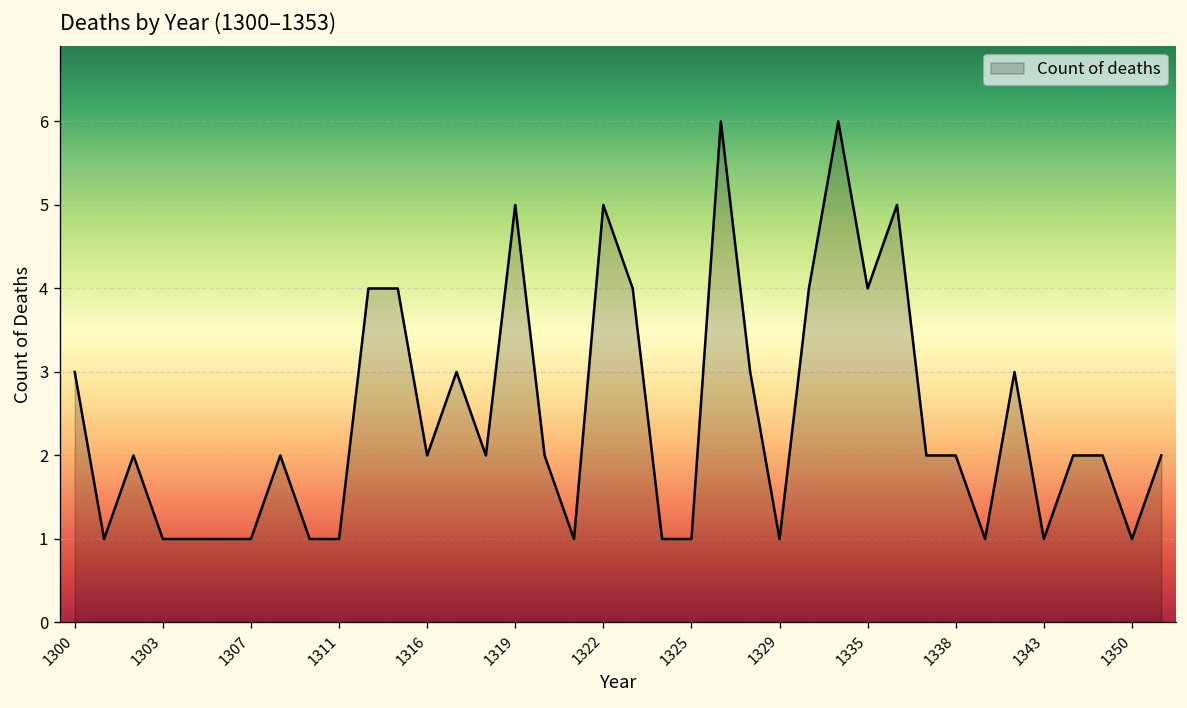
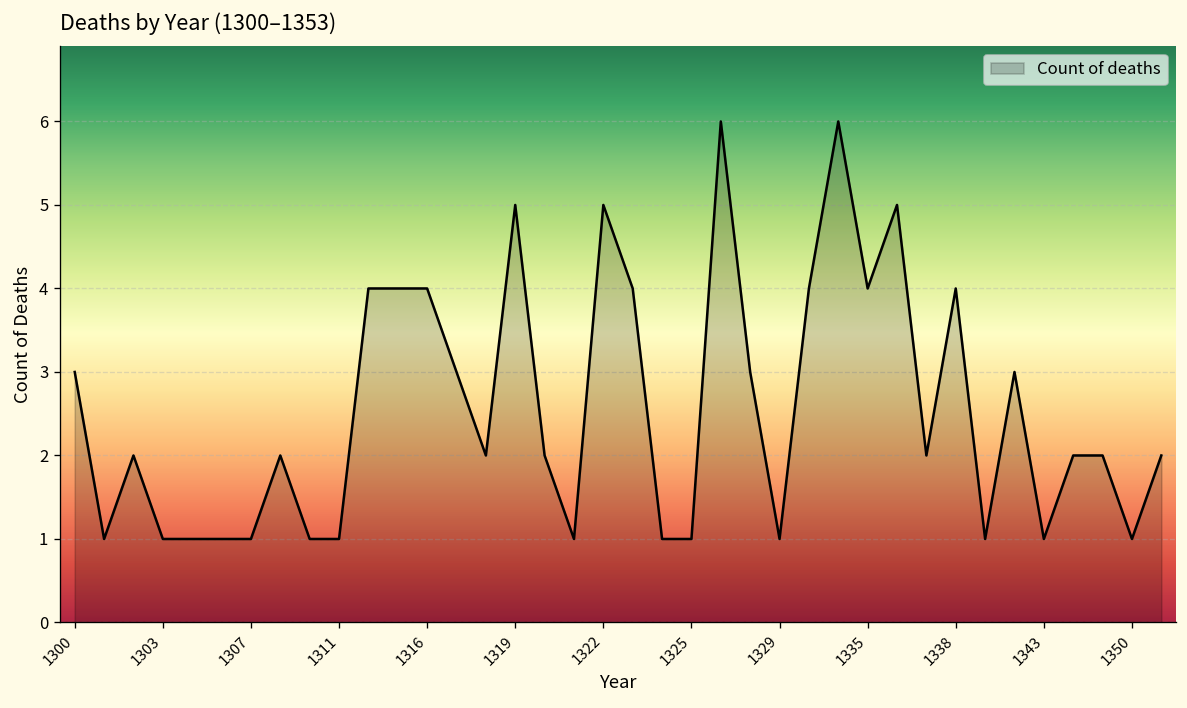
1316: 2 -> 4
1338: 2 -> 4
